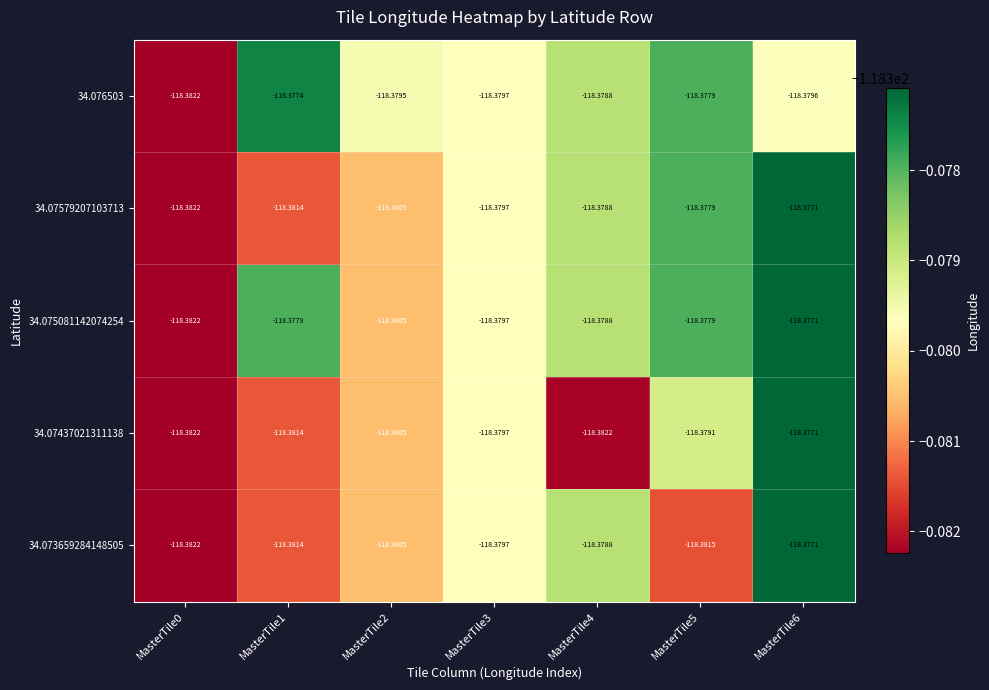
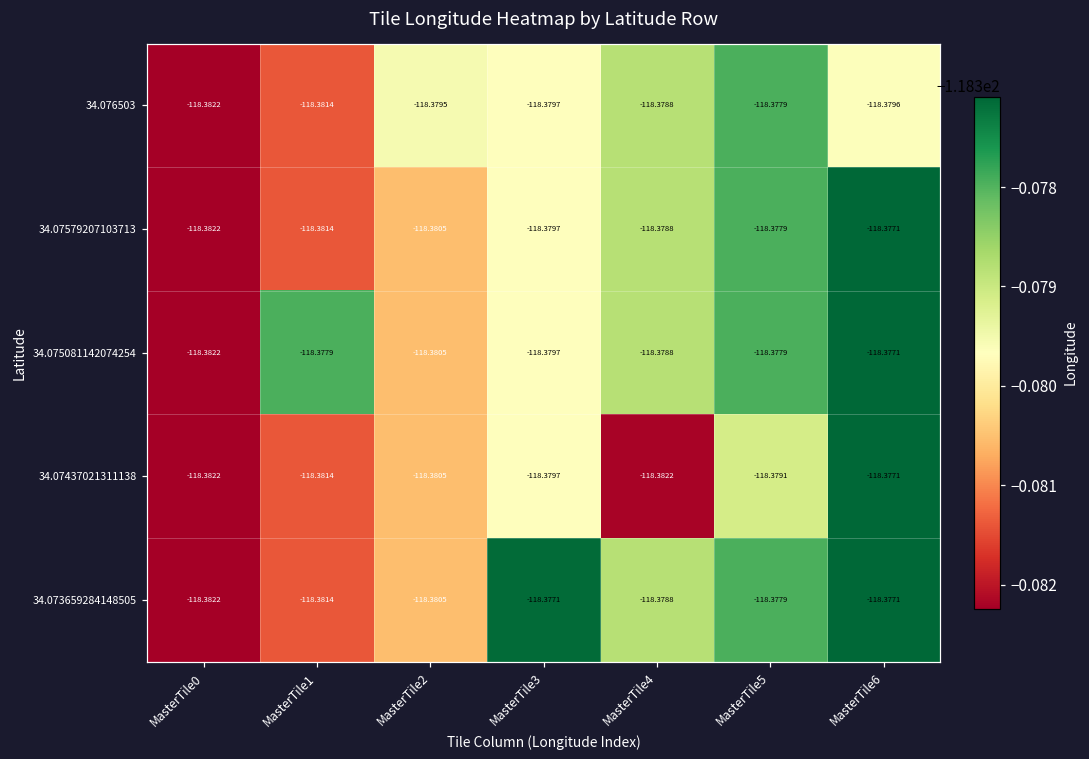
34.076503, MasterTile1: -118.3774 -> -118.3814
34.073659284148505, MasterTile3: -118.3797 -> -118.3771
34.073659284148505, MasterTile5: -118.3815 -> -118.3779
